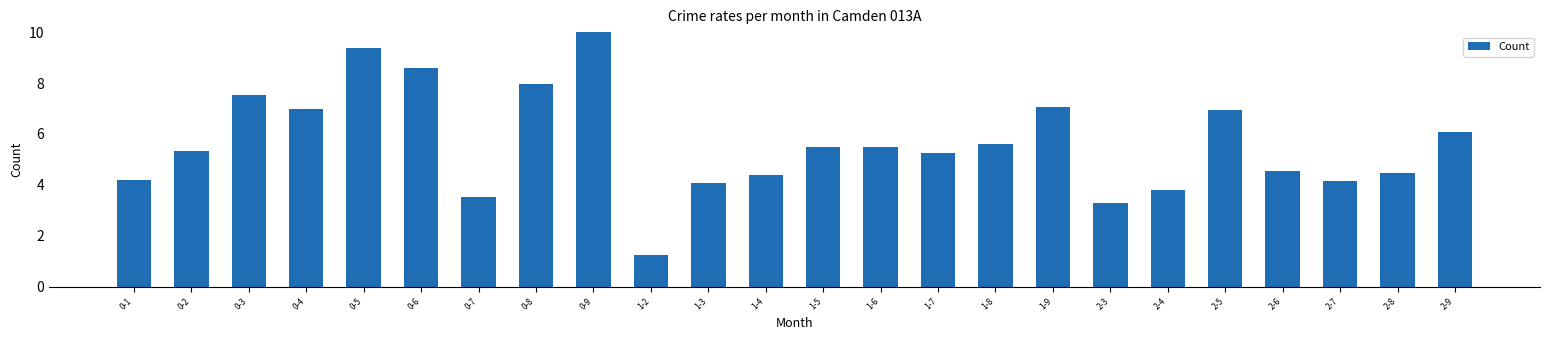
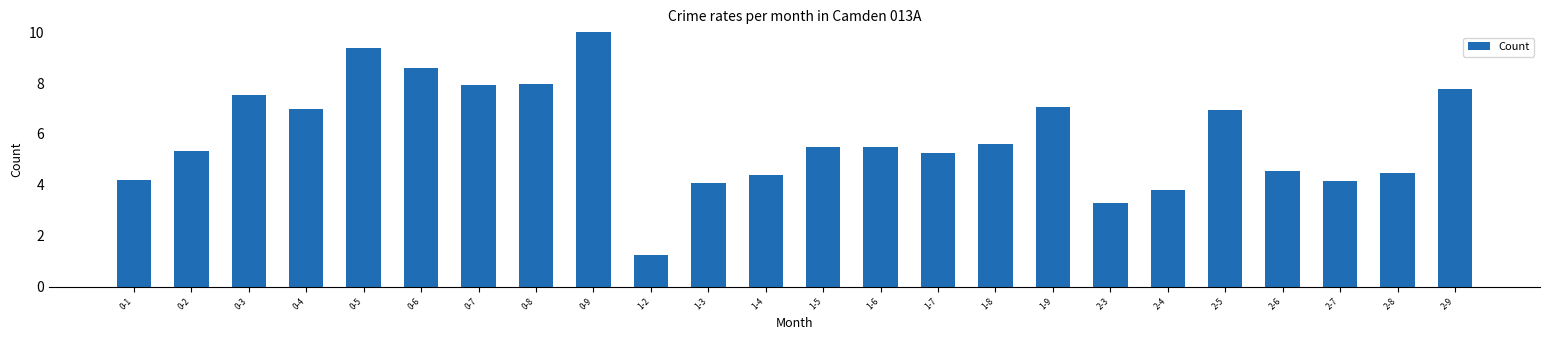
0-7: 3.5 -> 7.9
2-9: 6.1 -> 7.8
